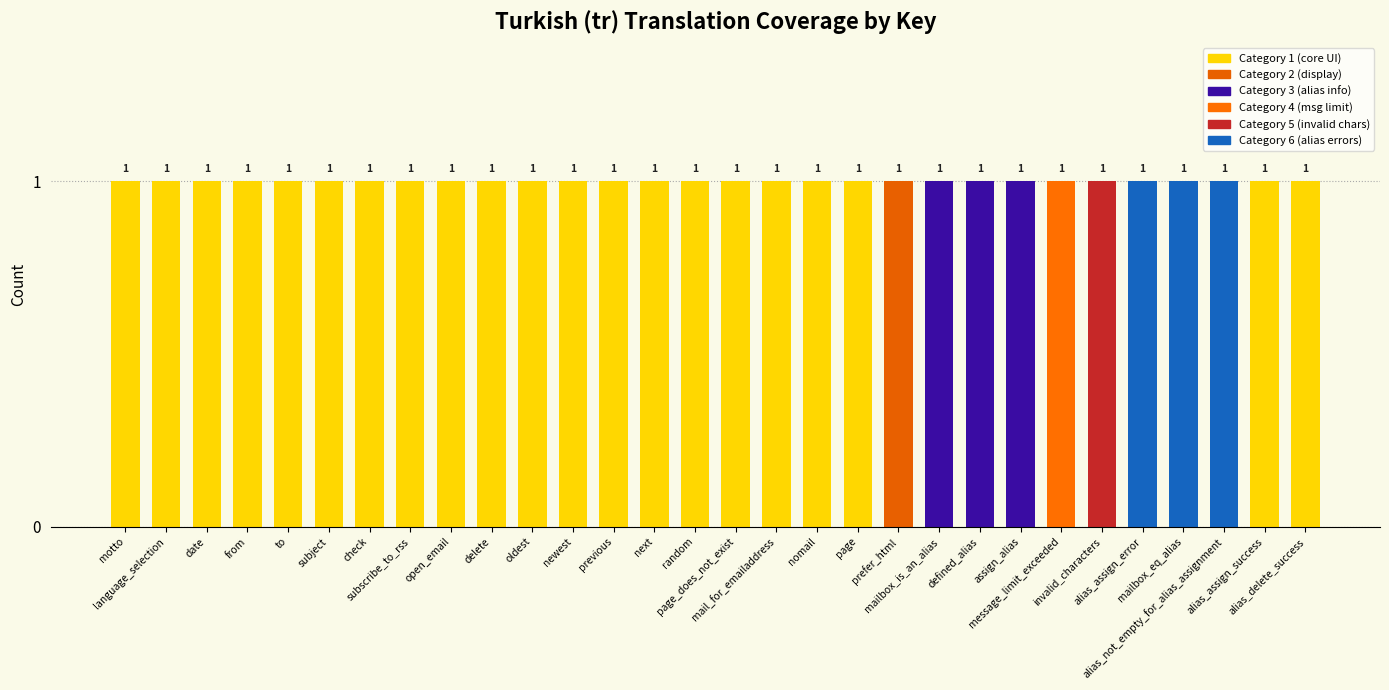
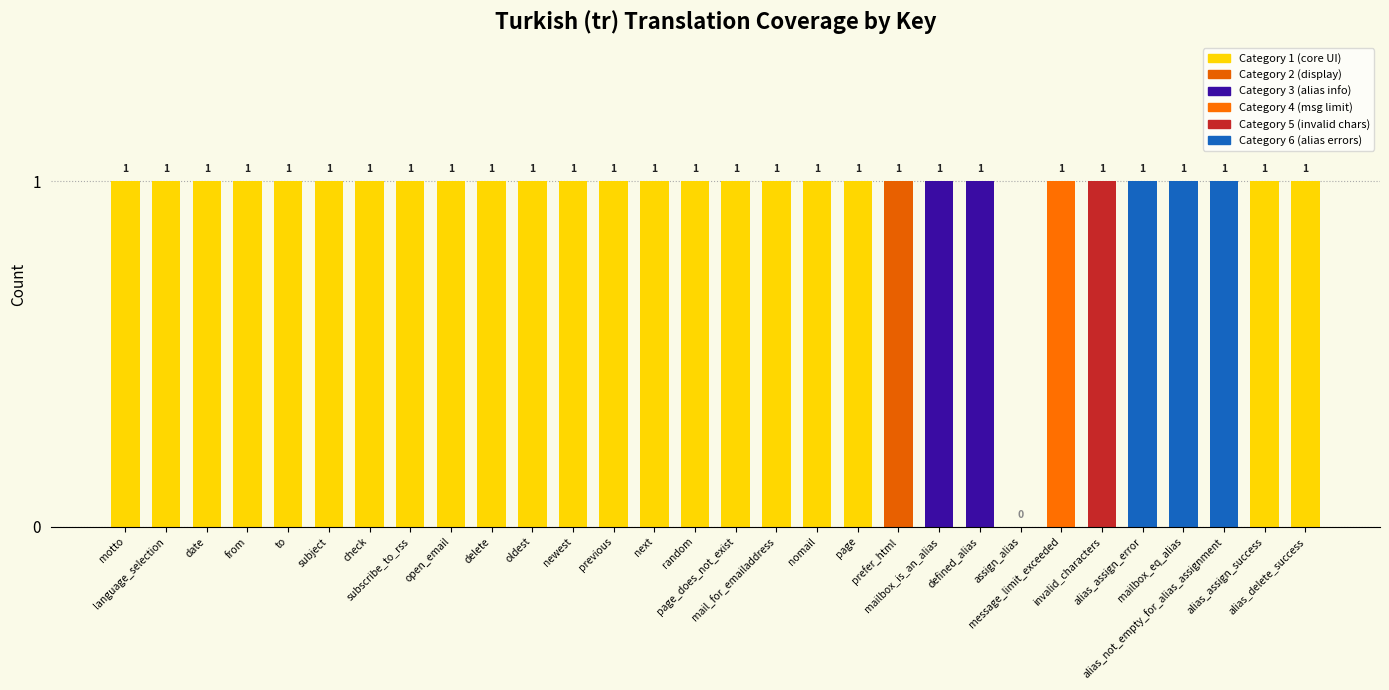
assign_alias: 1 -> 0
